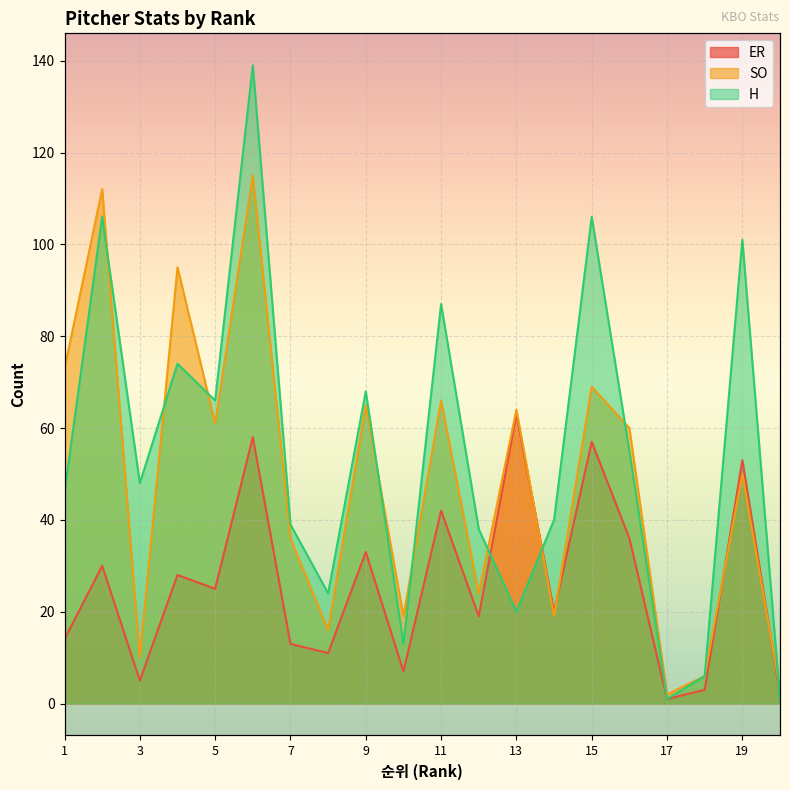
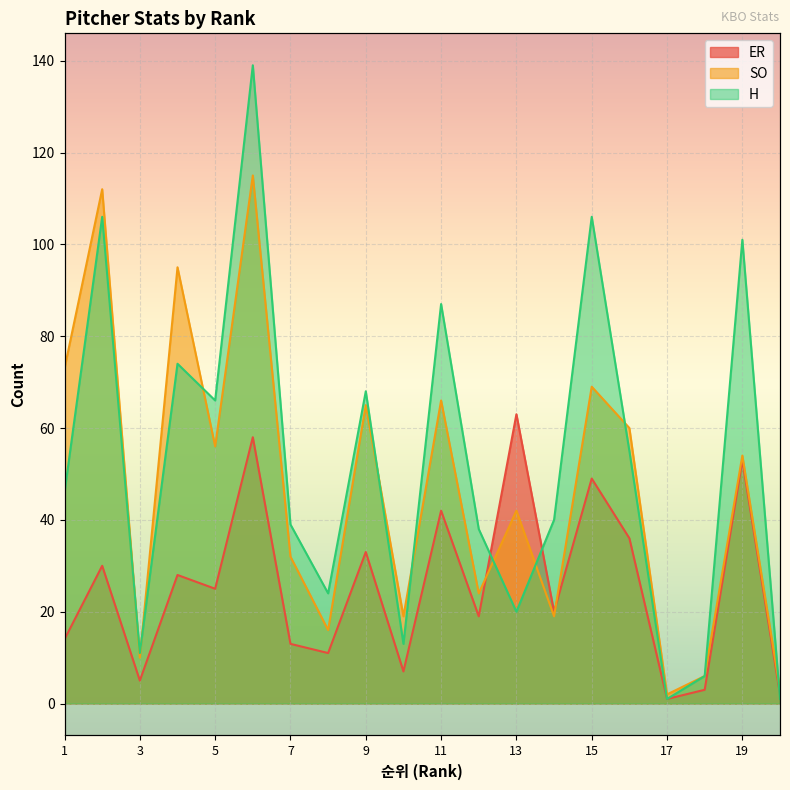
H, 3: 48 -> 11
SO, 5: 61 -> 56
SO, 7: 36 -> 32
SO, 13: 64 -> 42
ER, 15: 57 -> 49
SO, 19: 50 -> 54
